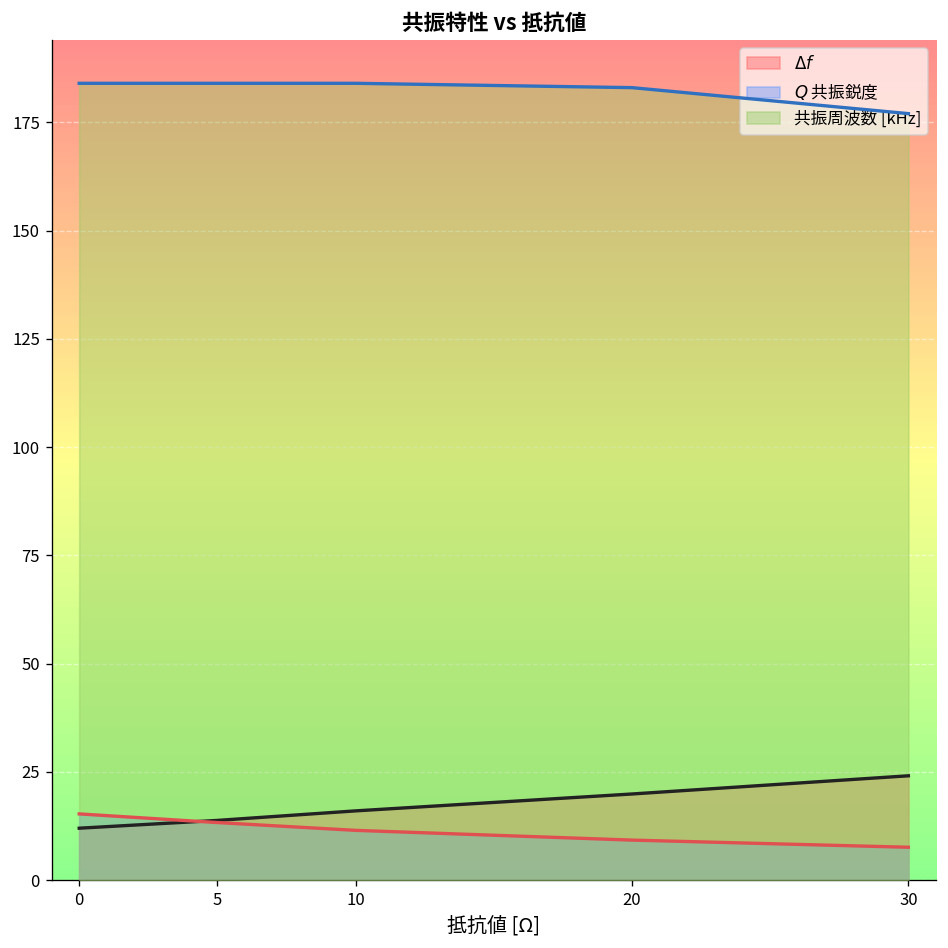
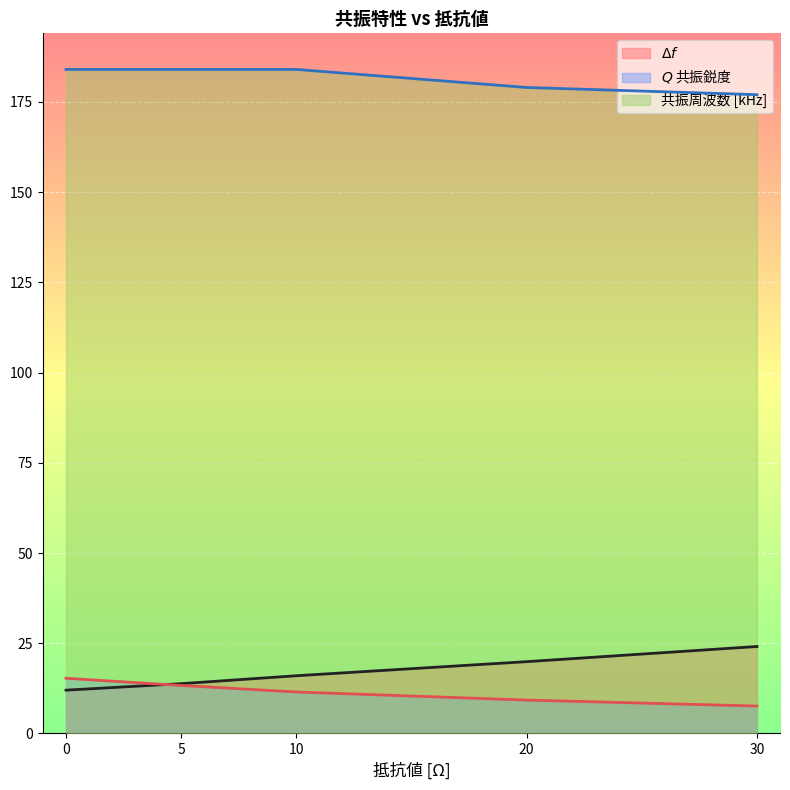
共振周波数 [kHz], 20: 183 -> 179
